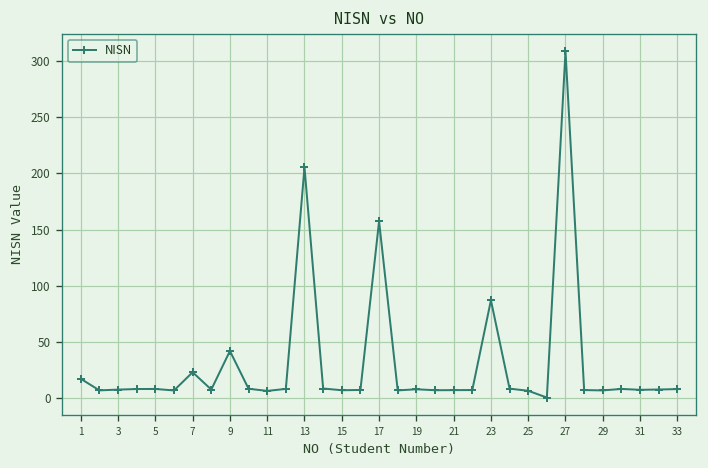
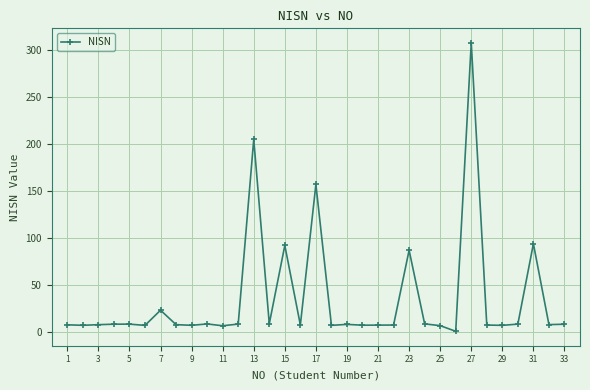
1: 20 -> 10
9: 40 -> 10
15: 10 -> 90
31: 10 -> 90
